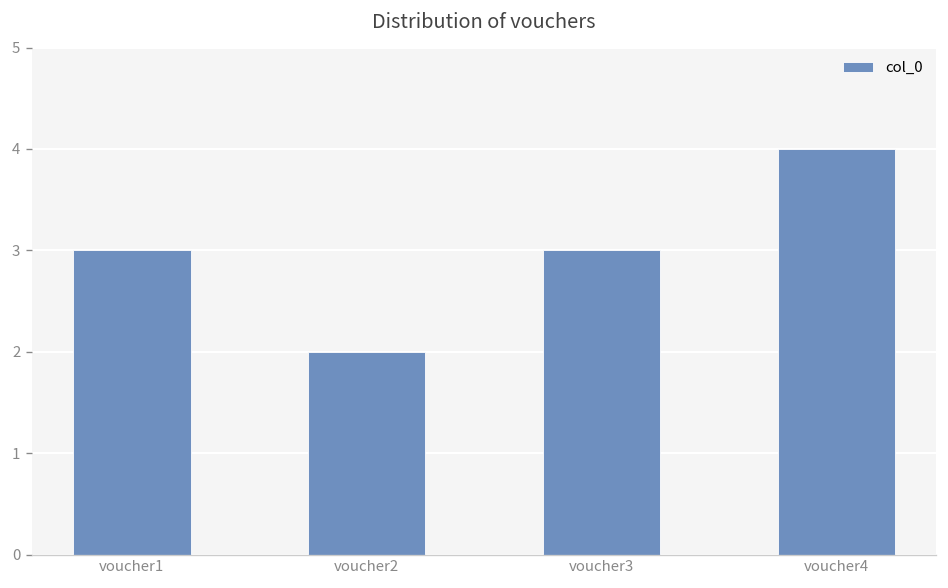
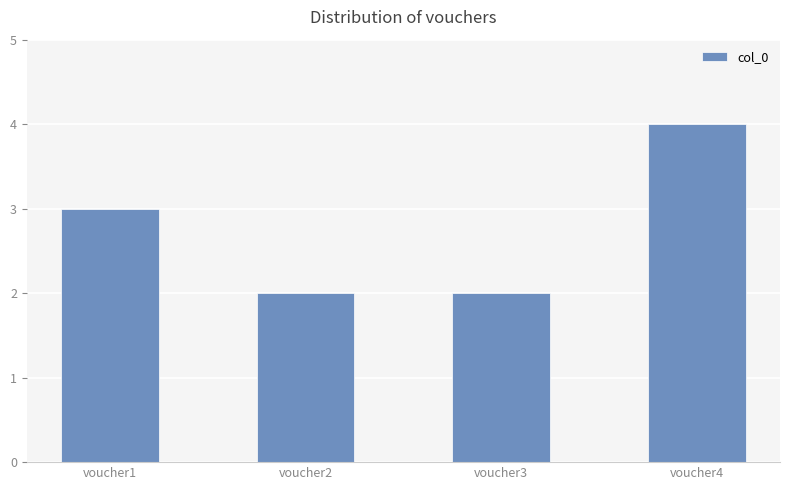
voucher3: 3 -> 2
